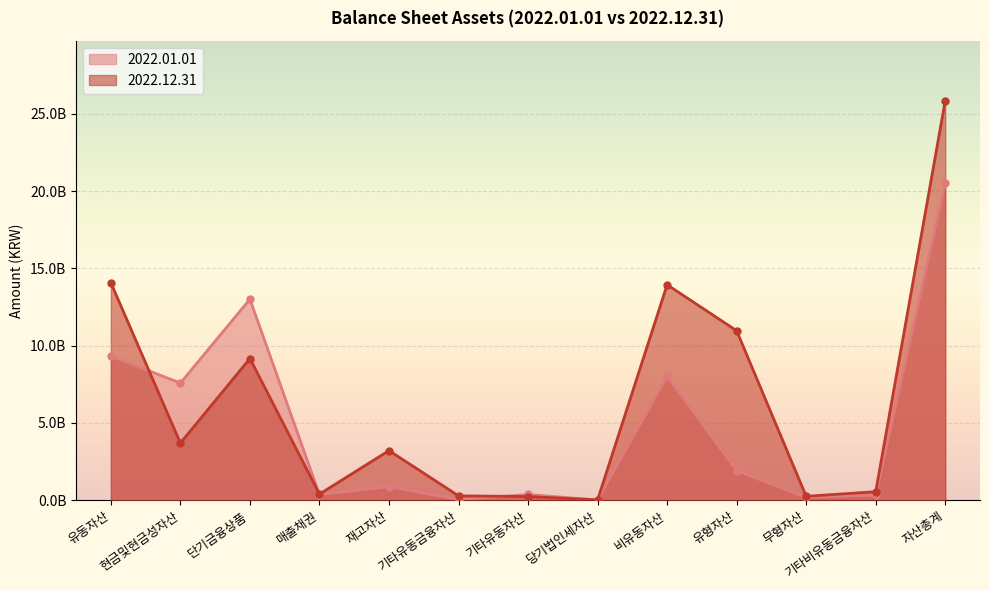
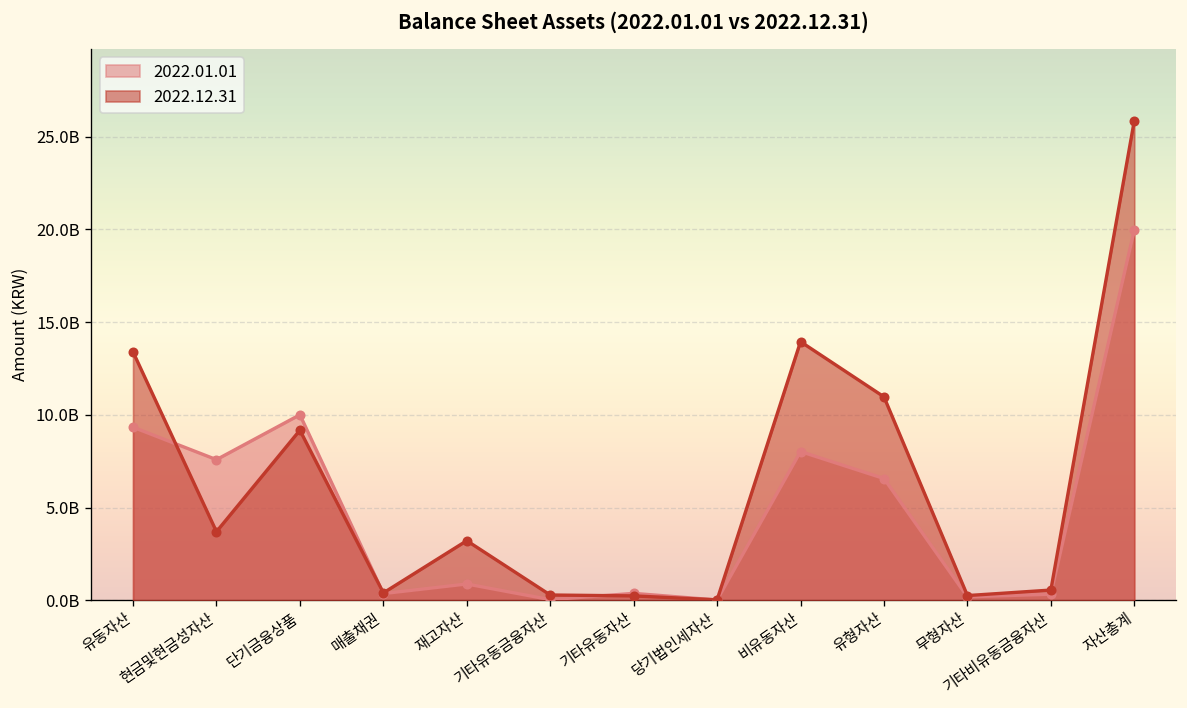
2022.12.31, 유동자산: 14100000000 -> 13400000000
2022.01.01, 단기금융상품: 13000000000 -> 10000000000
2022.01.01, 유형자산: 1900000000 -> 6600000000
2022.01.01, 자산총계: 20500000000 -> 20000000000
